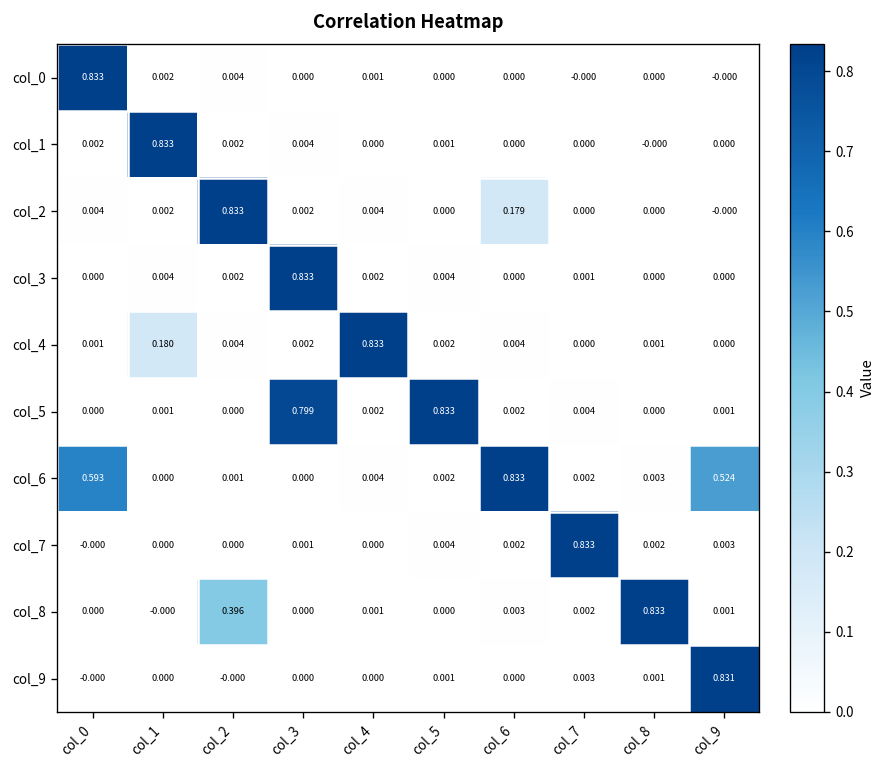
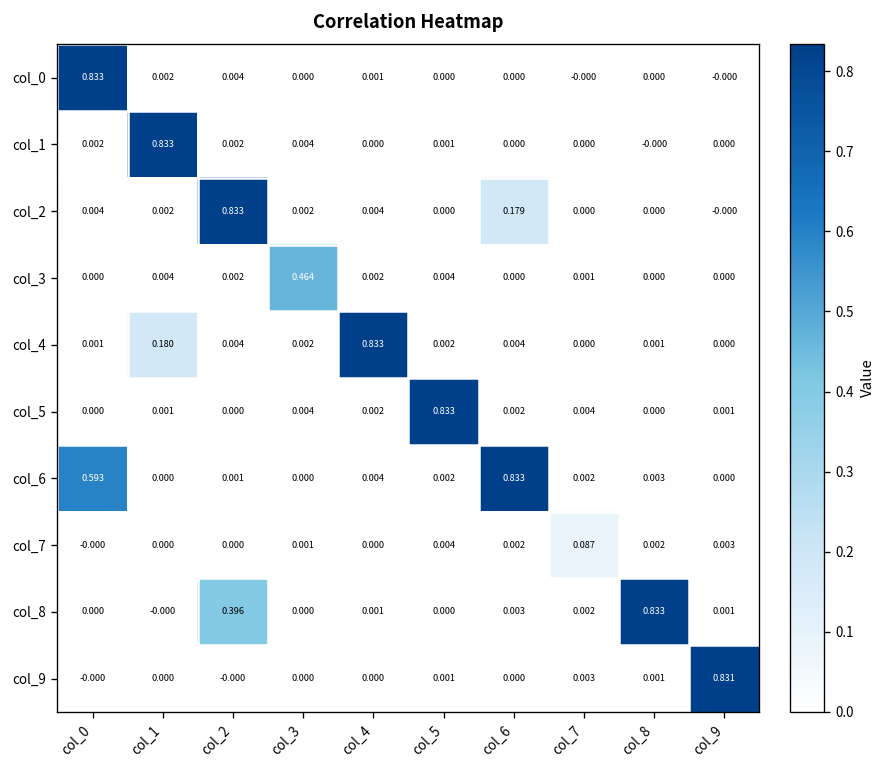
col_3, col_3: 0.833 -> 0.464
col_5, col_3: 0.799 -> 0.004
col_6, col_9: 0.524 -> 0.000
col_7, col_7: 0.833 -> 0.087
